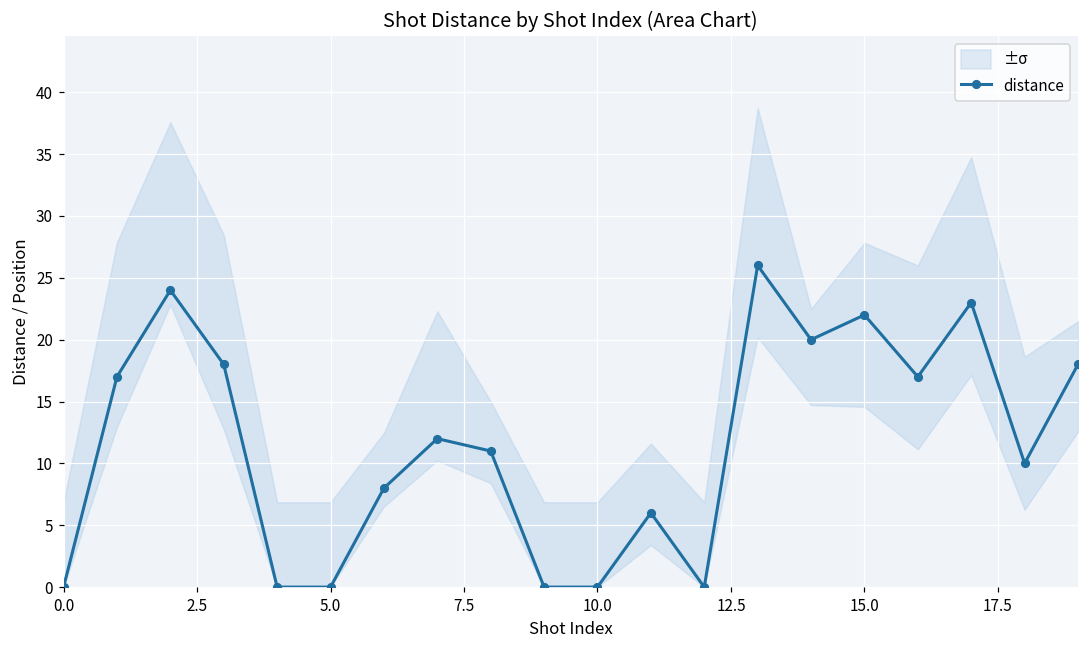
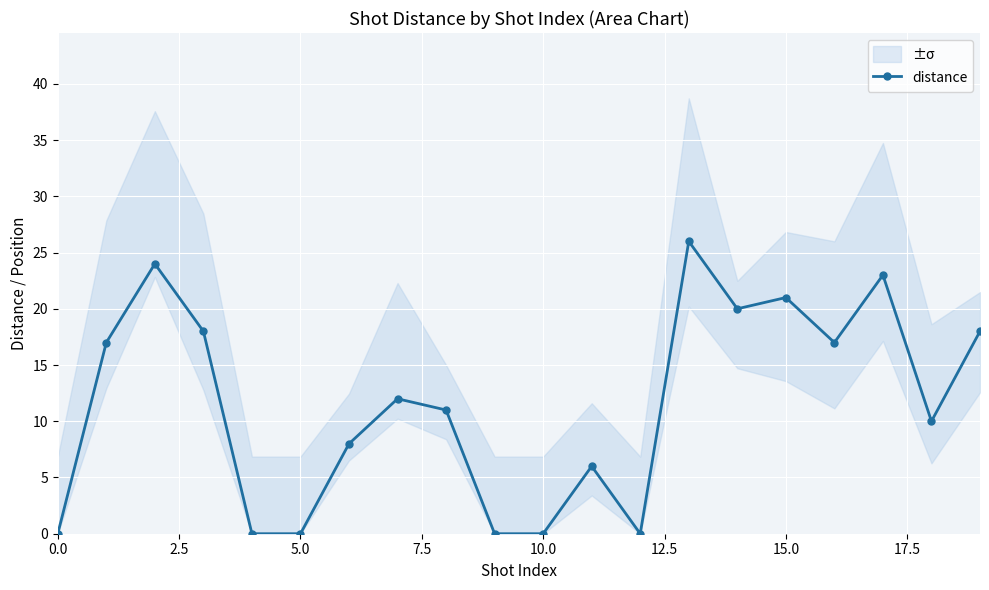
distance, 15.0: 22 -> 21
